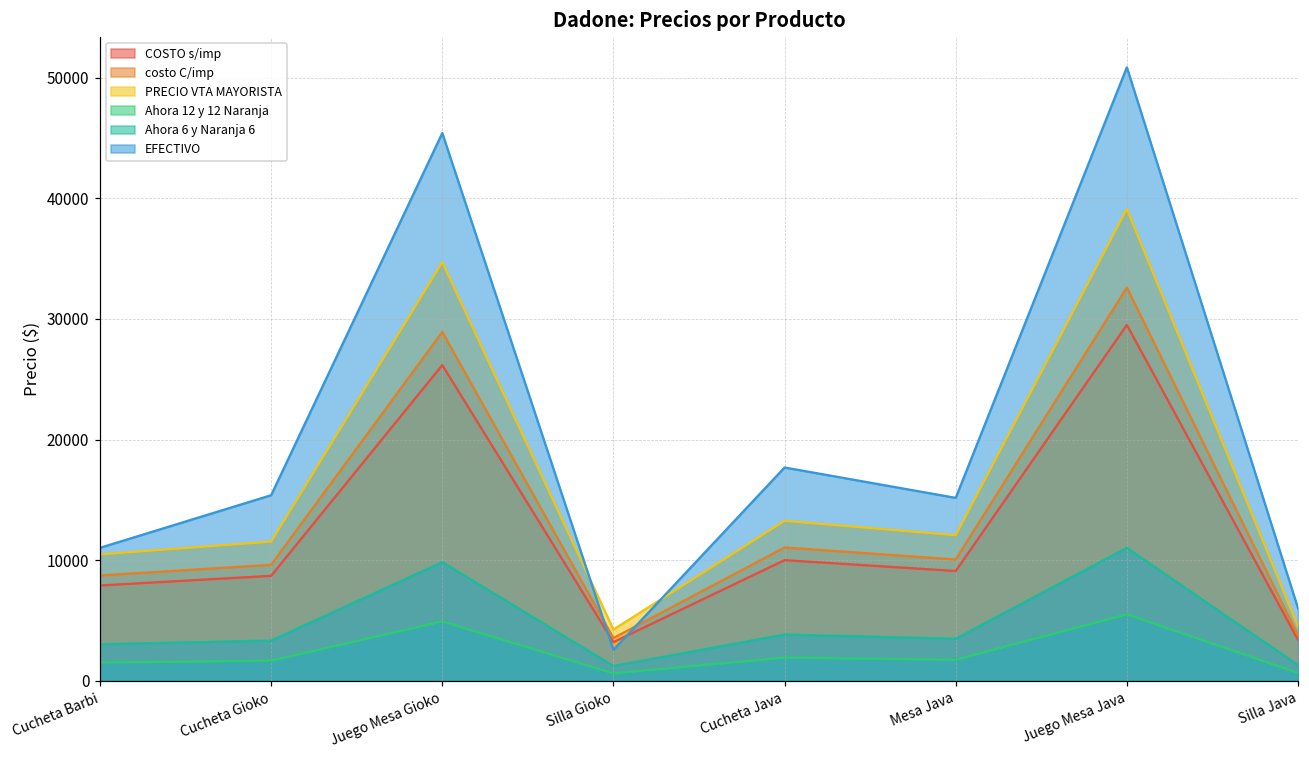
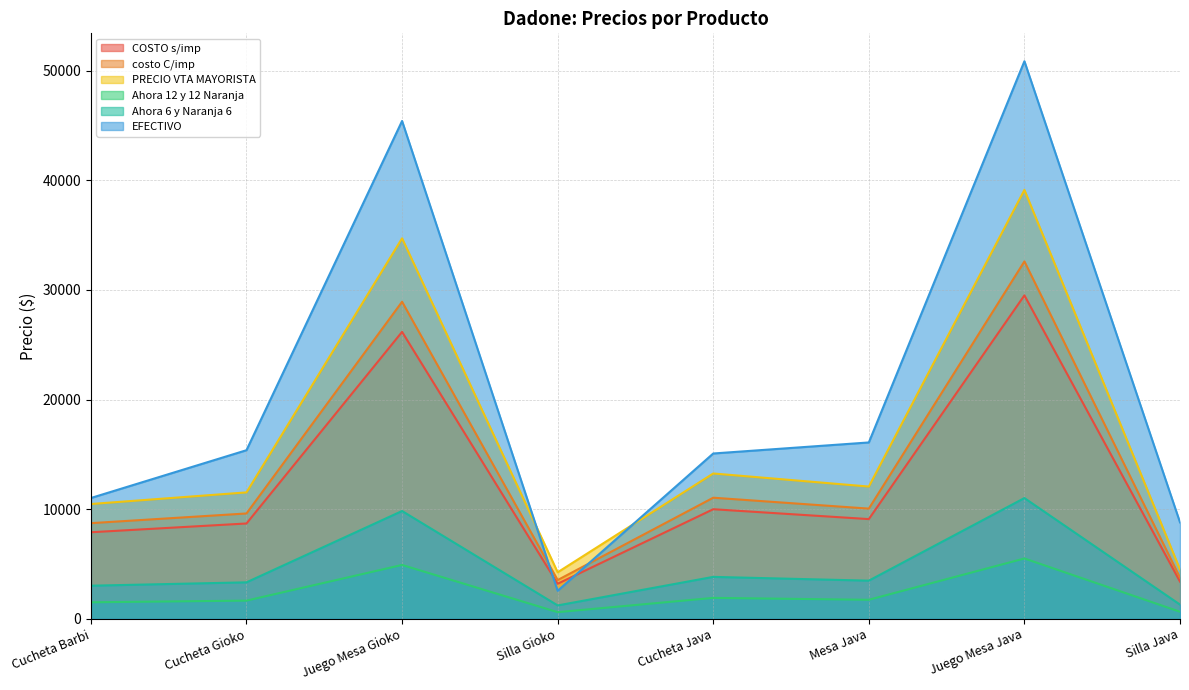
EFECTIVO, Cucheta Java: 17700 -> 15100
EFECTIVO, Mesa Java: 15200 -> 16100
EFECTIVO, Silla Java: 6000 -> 8800
